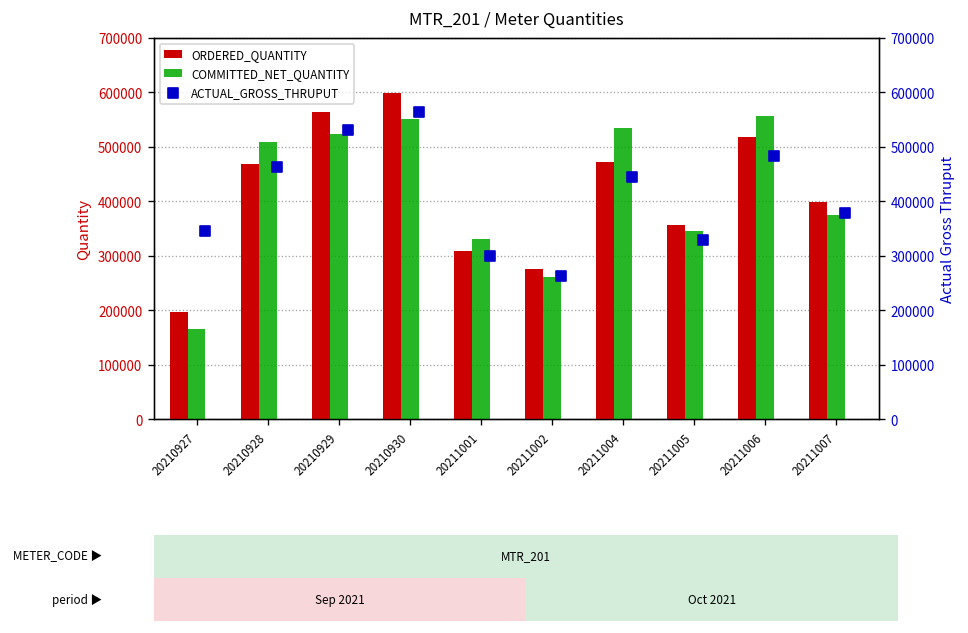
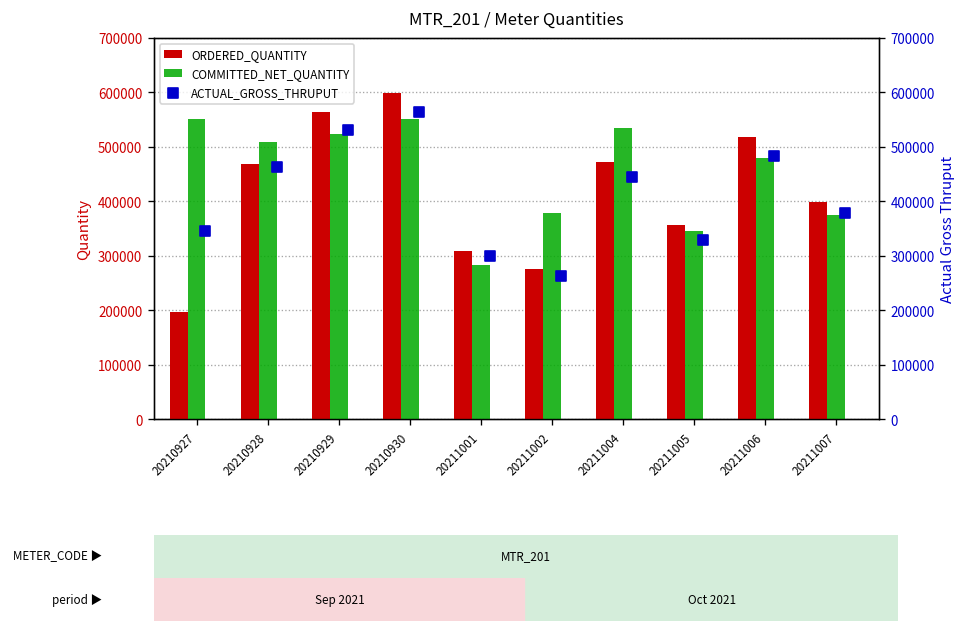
COMMITTED_NET_QUANTITY, 20210927: 170000 -> 550000
COMMITTED_NET_QUANTITY, 20211001: 330000 -> 280000
COMMITTED_NET_QUANTITY, 20211002: 260000 -> 380000
COMMITTED_NET_QUANTITY, 20211006: 560000 -> 480000
